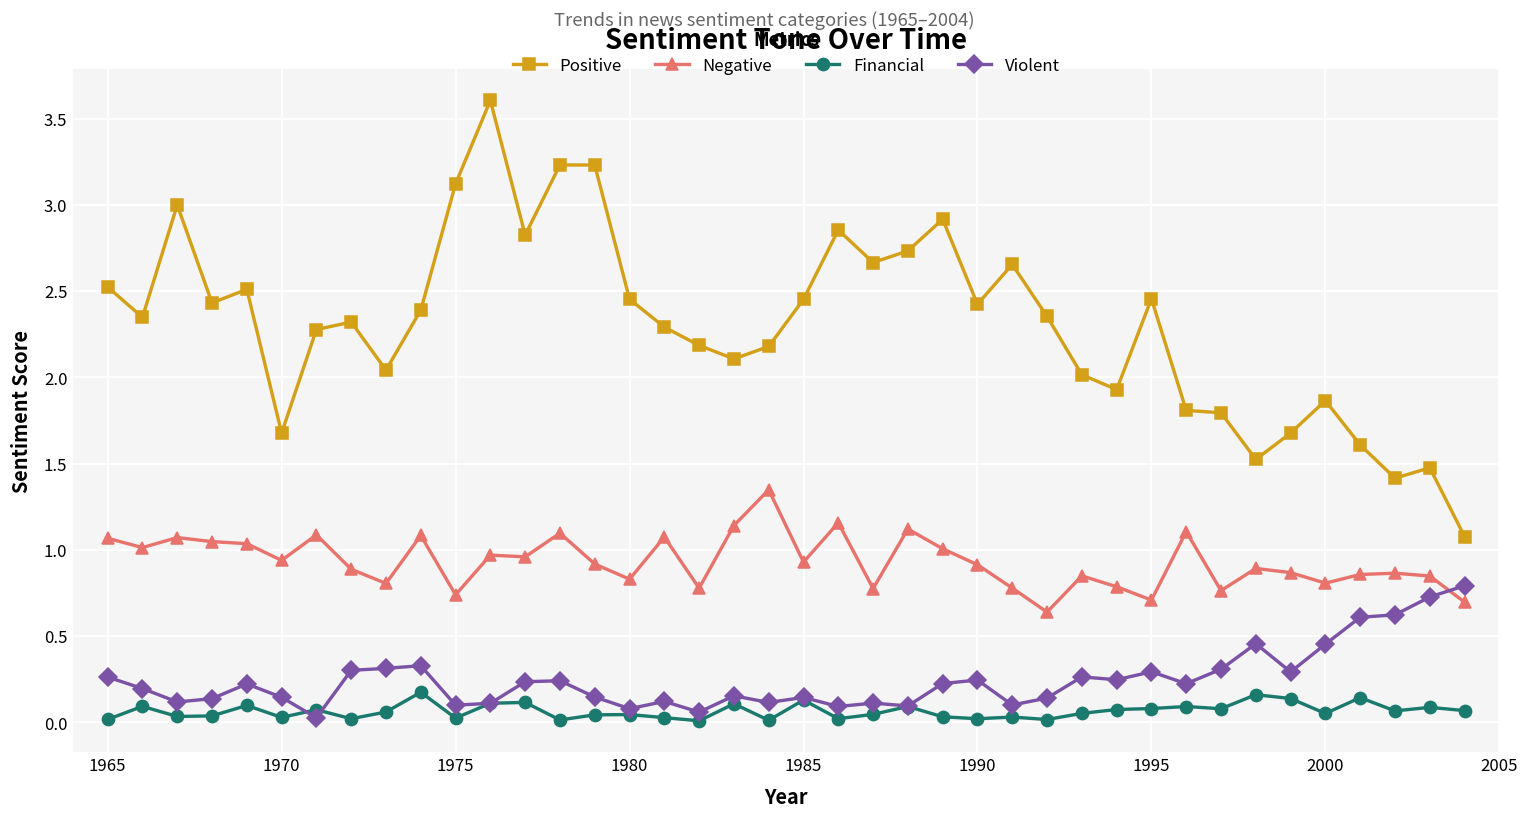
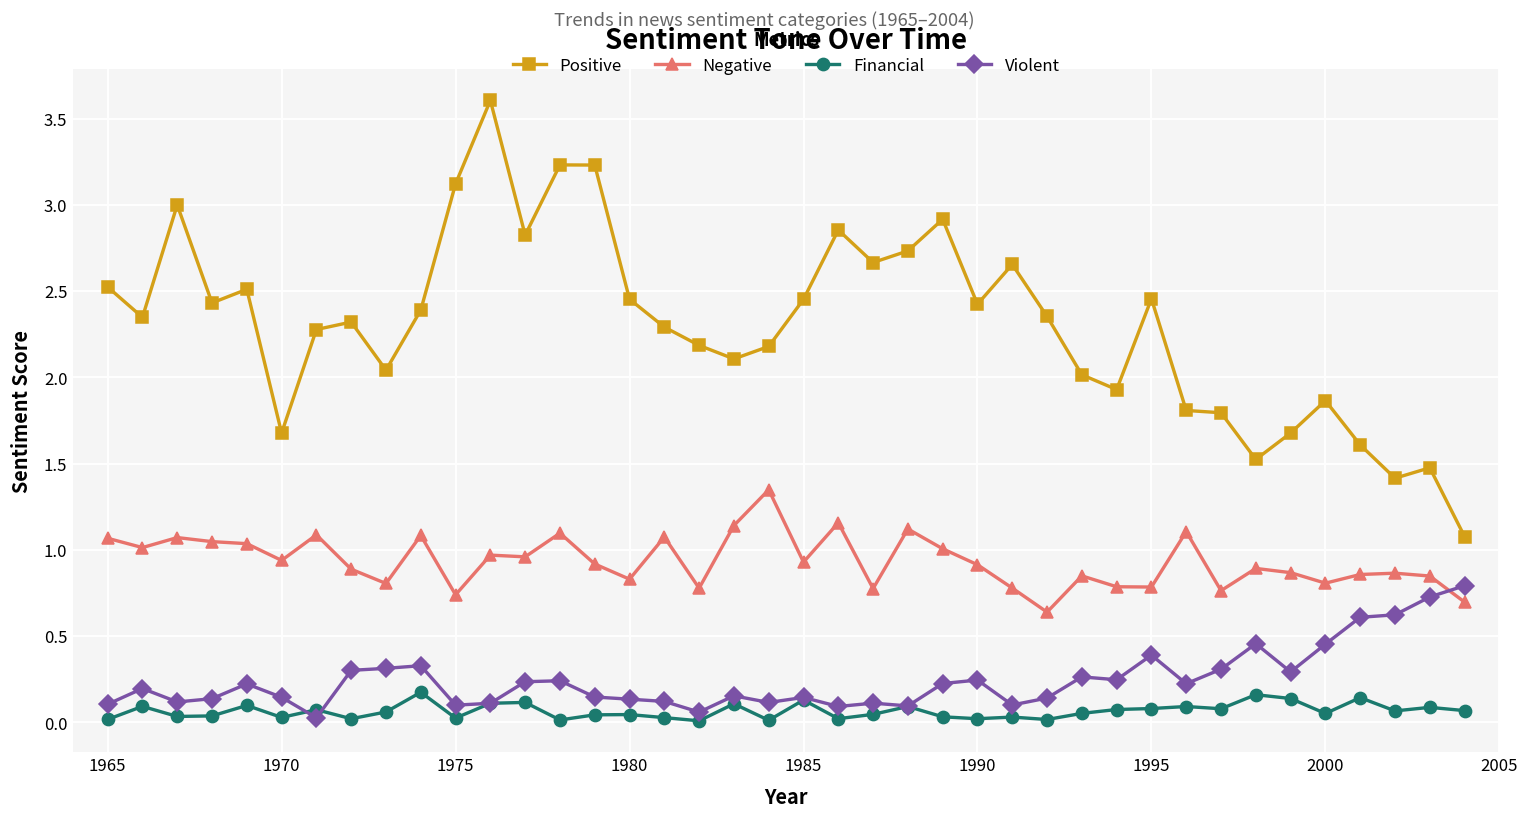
Violent, 1965: 0.26 -> 0.10
Violent, 1980: 0.08 -> 0.13
Negative, 1995: 0.71 -> 0.78
Violent, 1995: 0.29 -> 0.39
